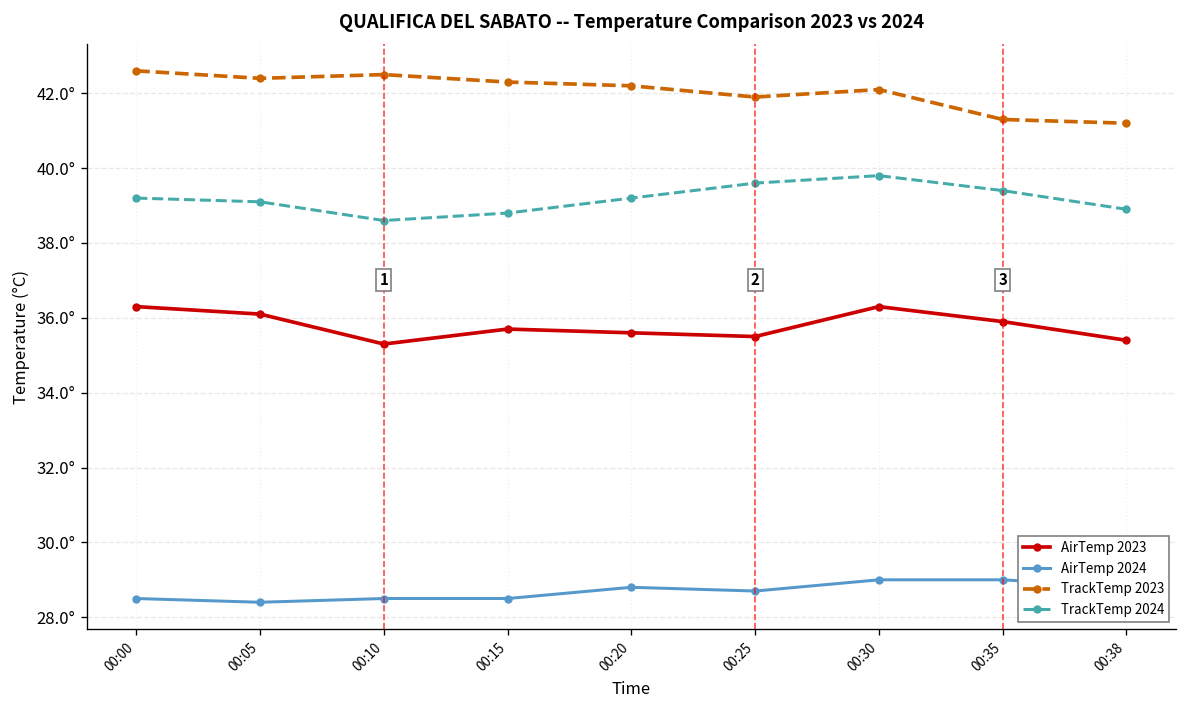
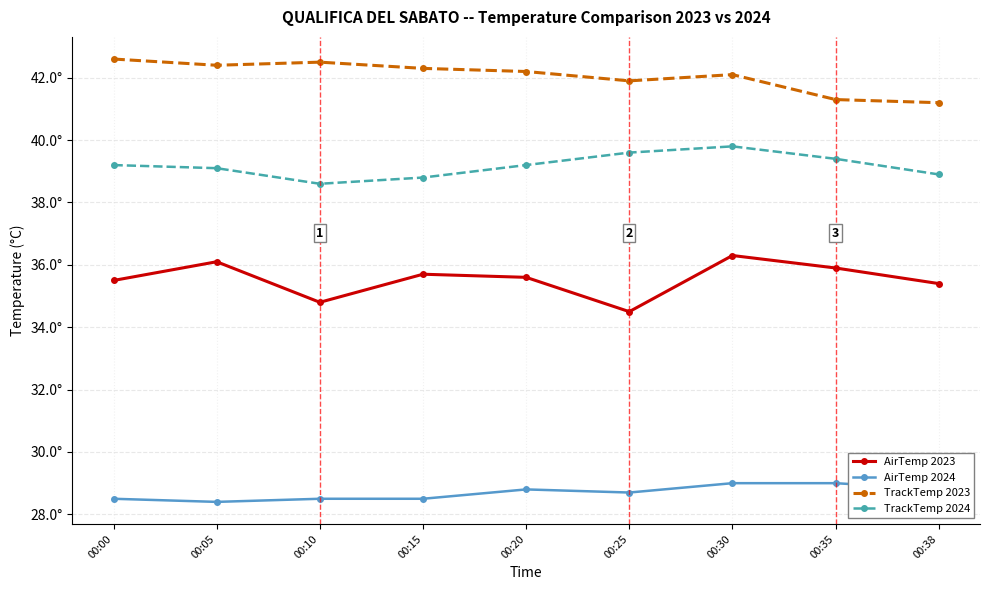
AirTemp 2023, 00:00: 36.3° -> 35.5°
AirTemp 2023, 00:10: 35.3° -> 34.8°
AirTemp 2023, 00:25: 35.5° -> 34.5°
